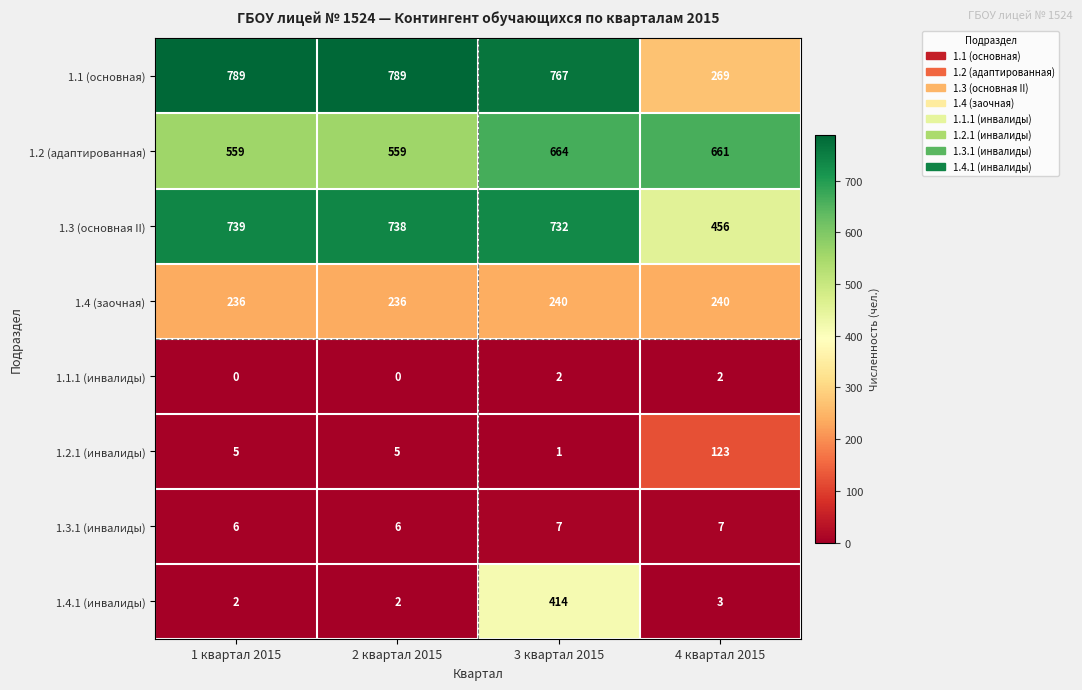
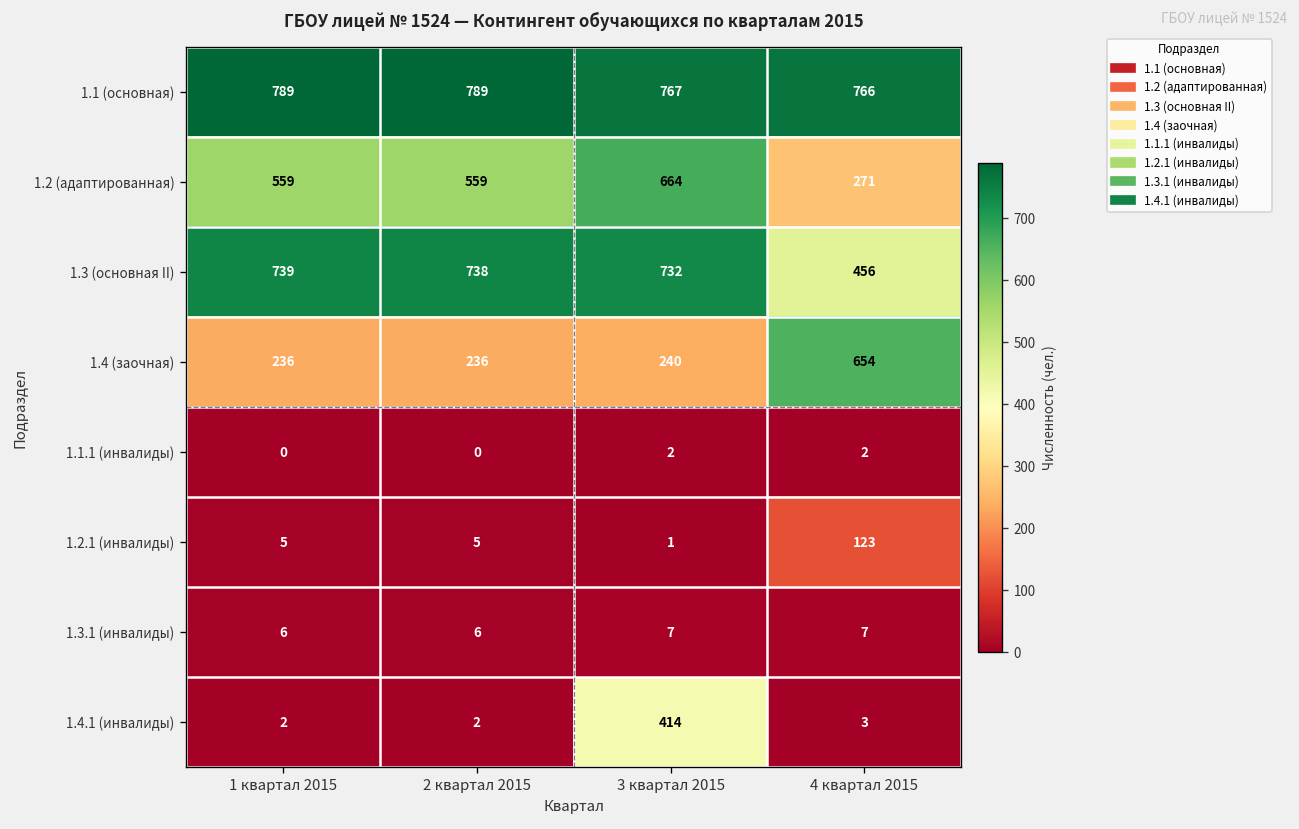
1.1 (основная), 4 квартал 2015: 269 -> 766
1.2 (адаптированная), 4 квартал 2015: 661 -> 271
1.4 (заочная), 4 квартал 2015: 240 -> 654
